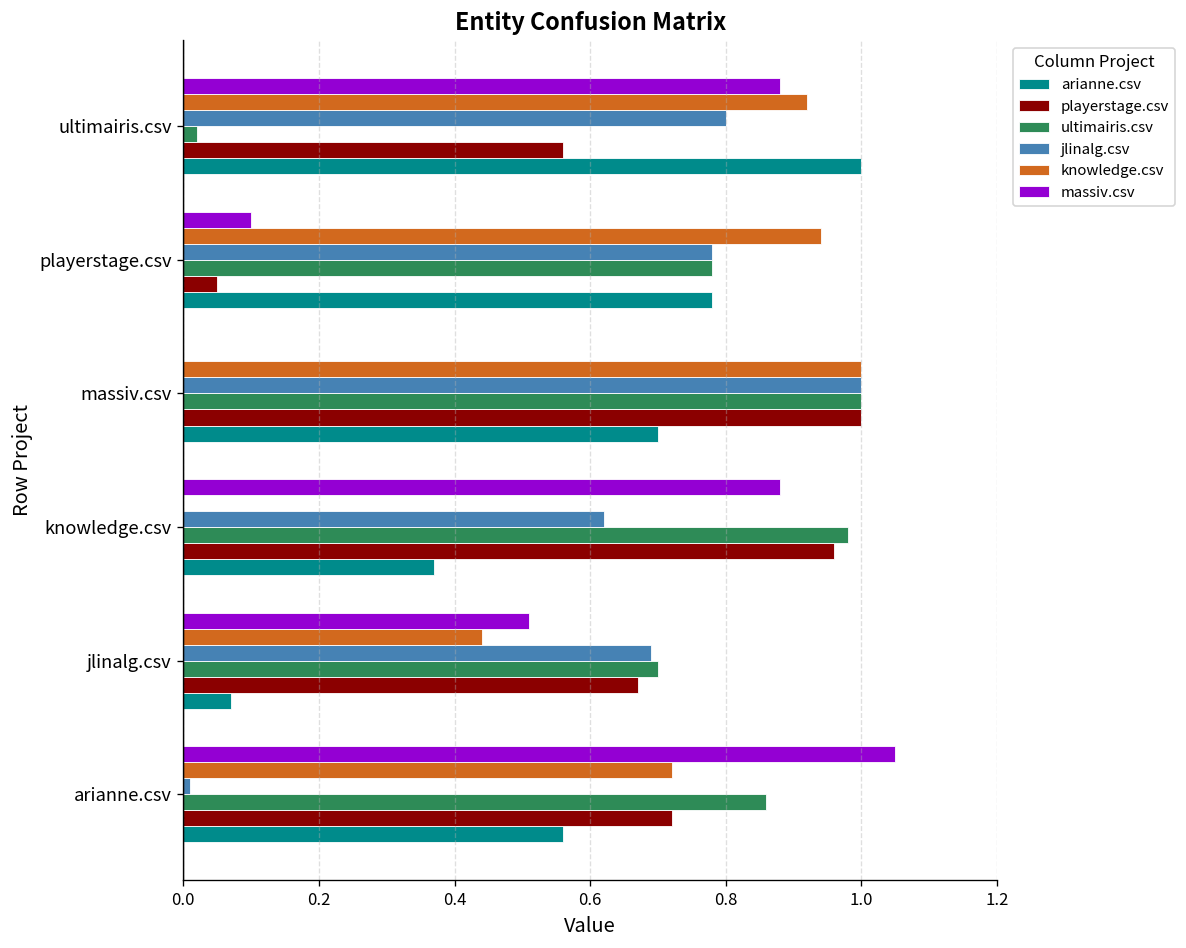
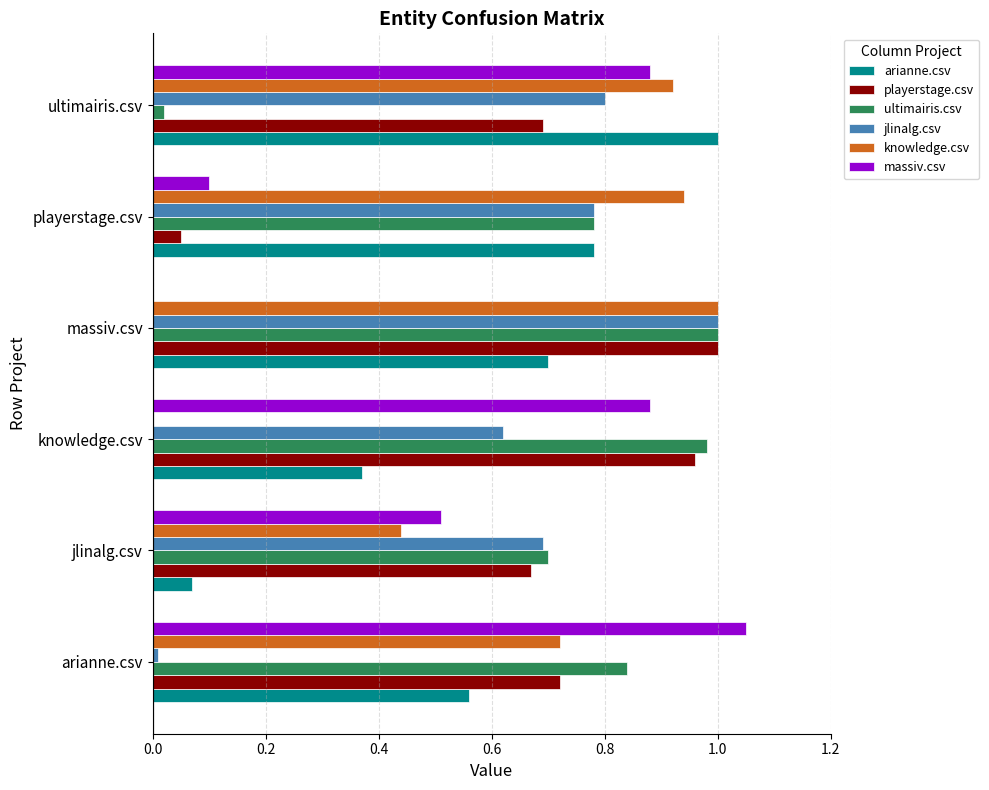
playerstage.csv, ultimairis.csv: 0.56 -> 0.69
ultimairis.csv, arianne.csv: 0.86 -> 0.84
